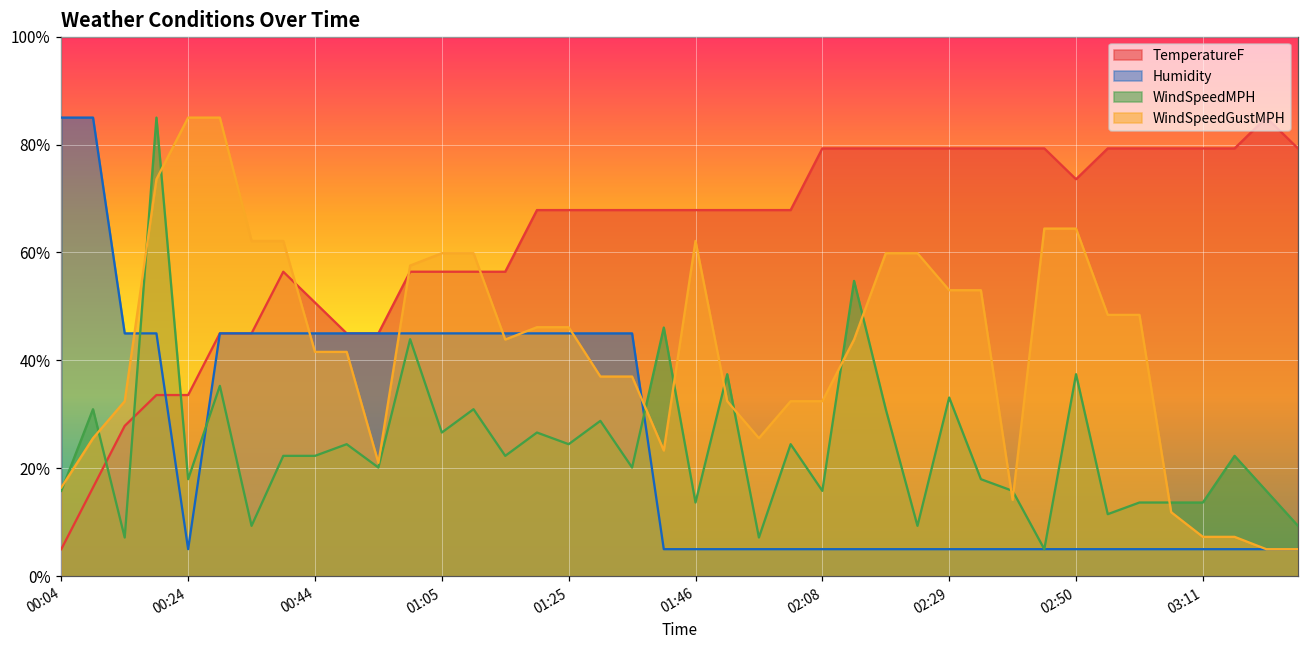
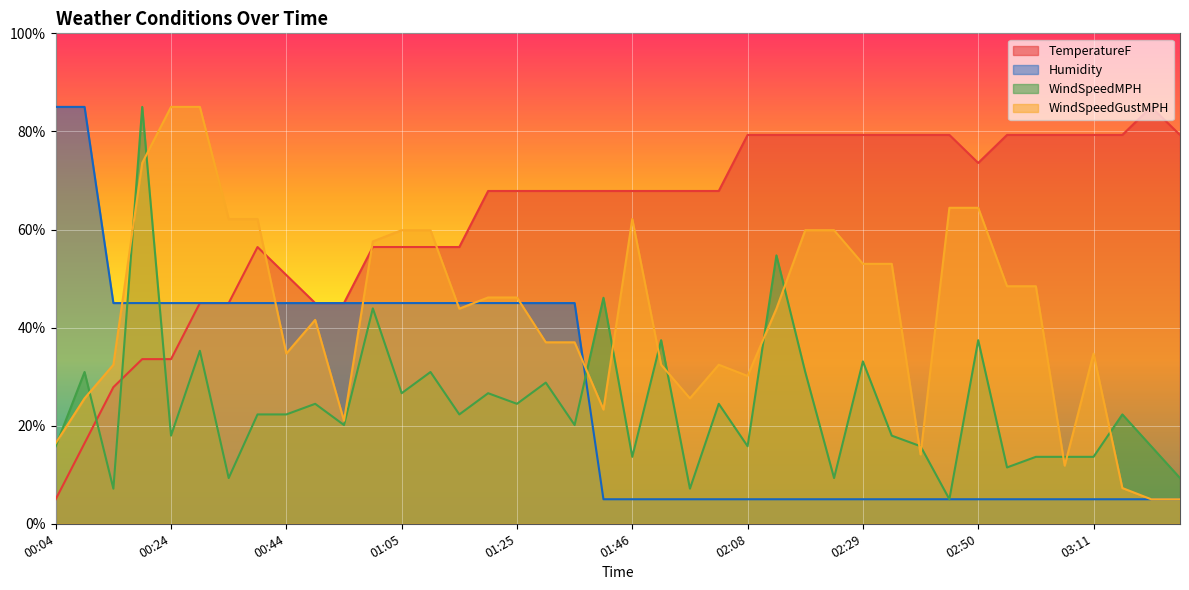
Humidity, 00:24: 5% -> 45%
WindSpeedGustMPH, 00:44: 42% -> 35%
WindSpeedGustMPH, 02:08: 32% -> 30%
WindSpeedGustMPH, 03:11: 7% -> 35%
